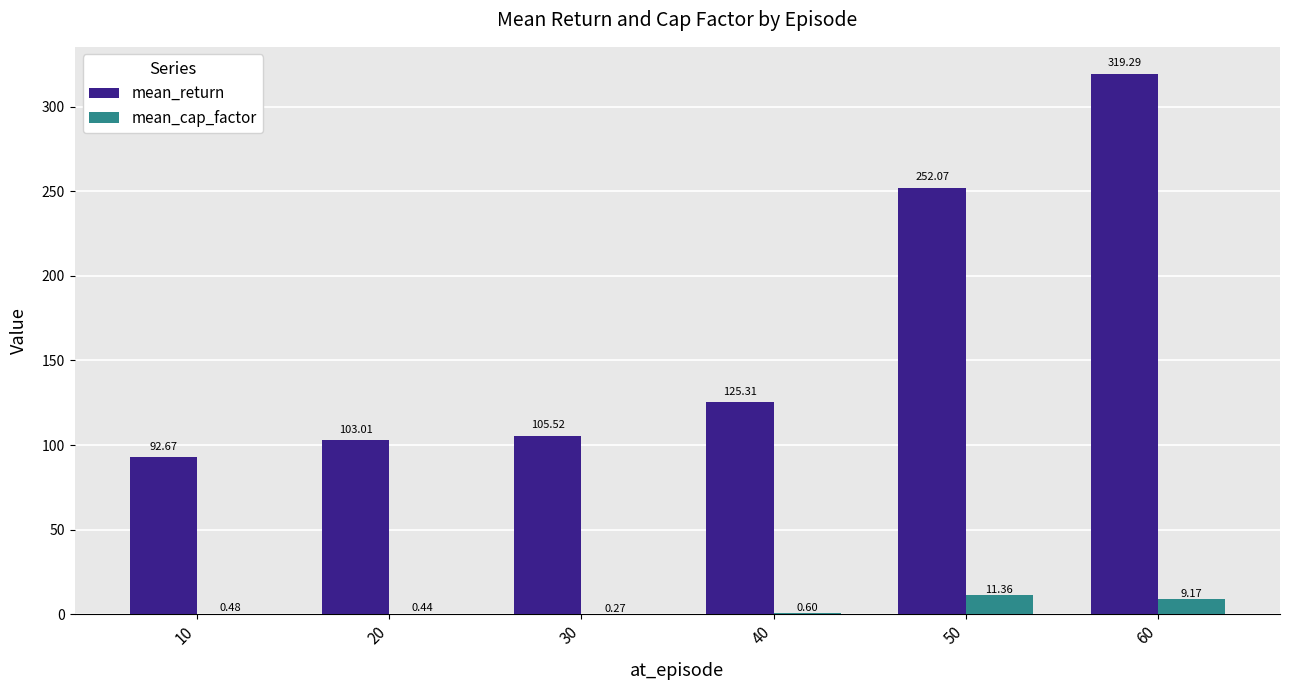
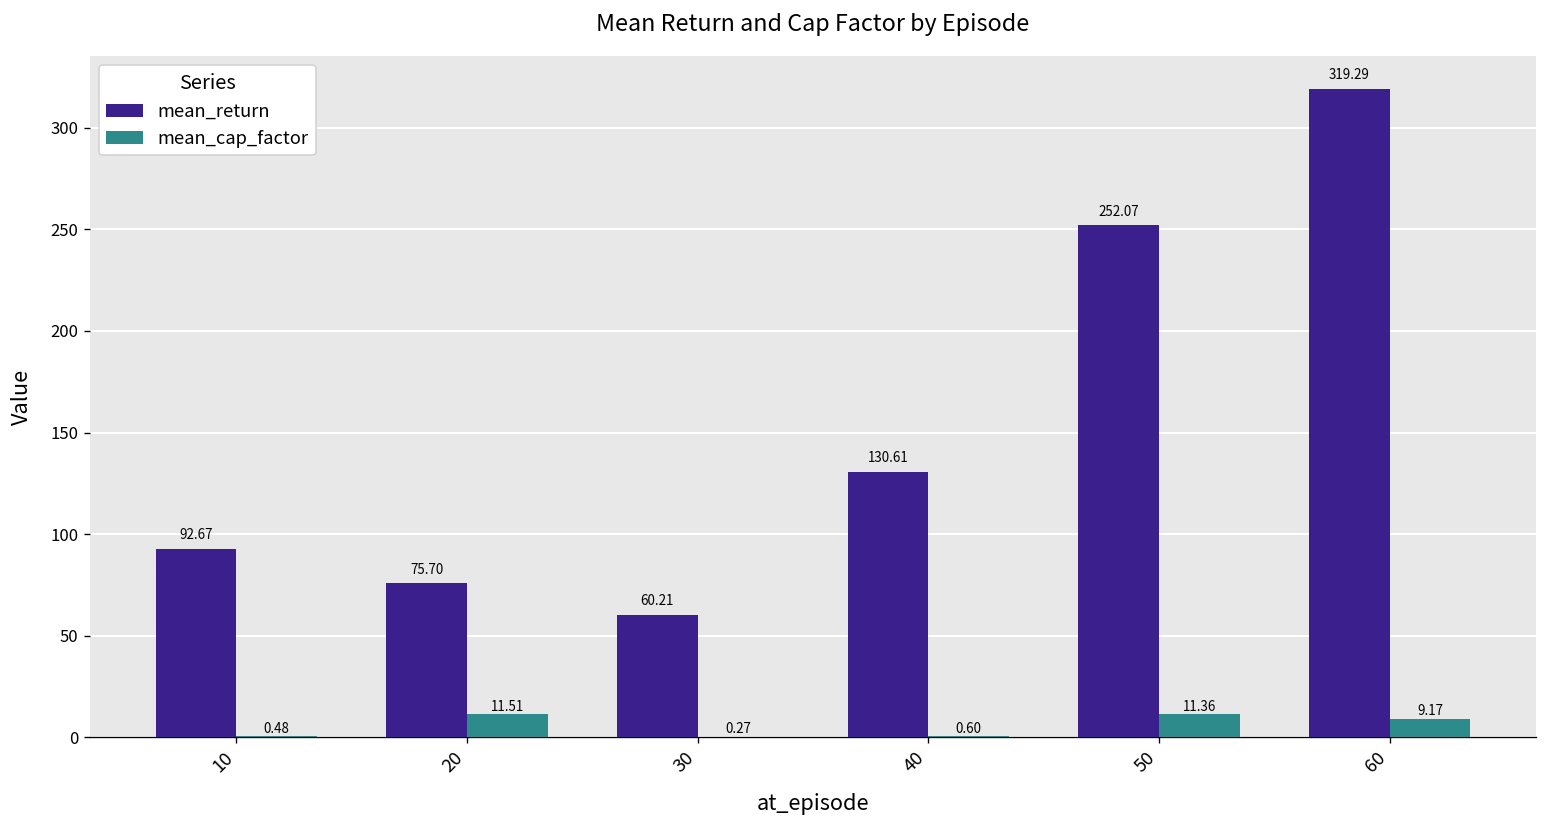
mean_return, 20: 103.01 -> 75.70
mean_cap_factor, 20: 0.44 -> 11.51
mean_return, 30: 105.52 -> 60.21
mean_return, 40: 125.31 -> 130.61
